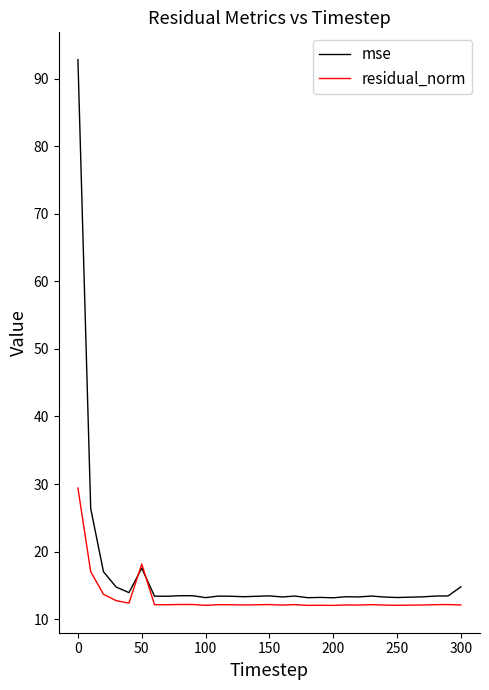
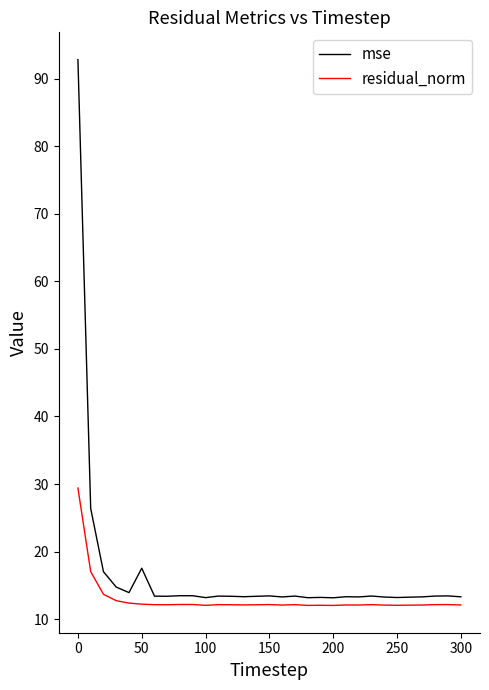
residual_norm, 50: 18 -> 12
mse, 300: 15 -> 13
